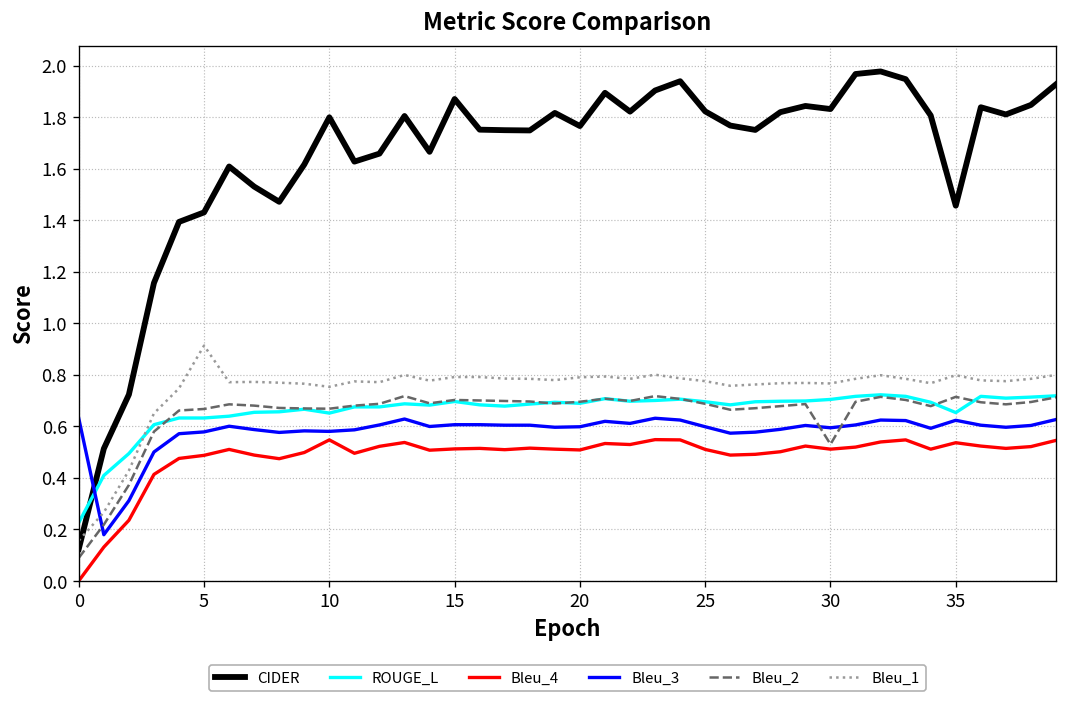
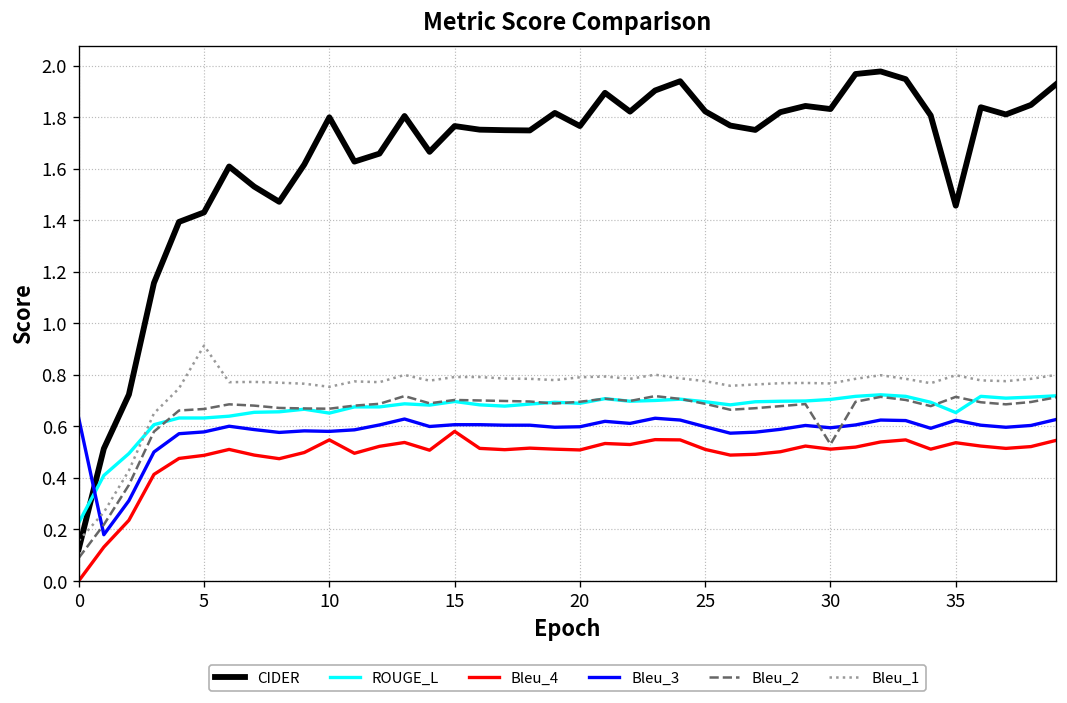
CIDER, 15: 1.87 -> 1.77
Bleu_4, 15: 0.51 -> 0.58
